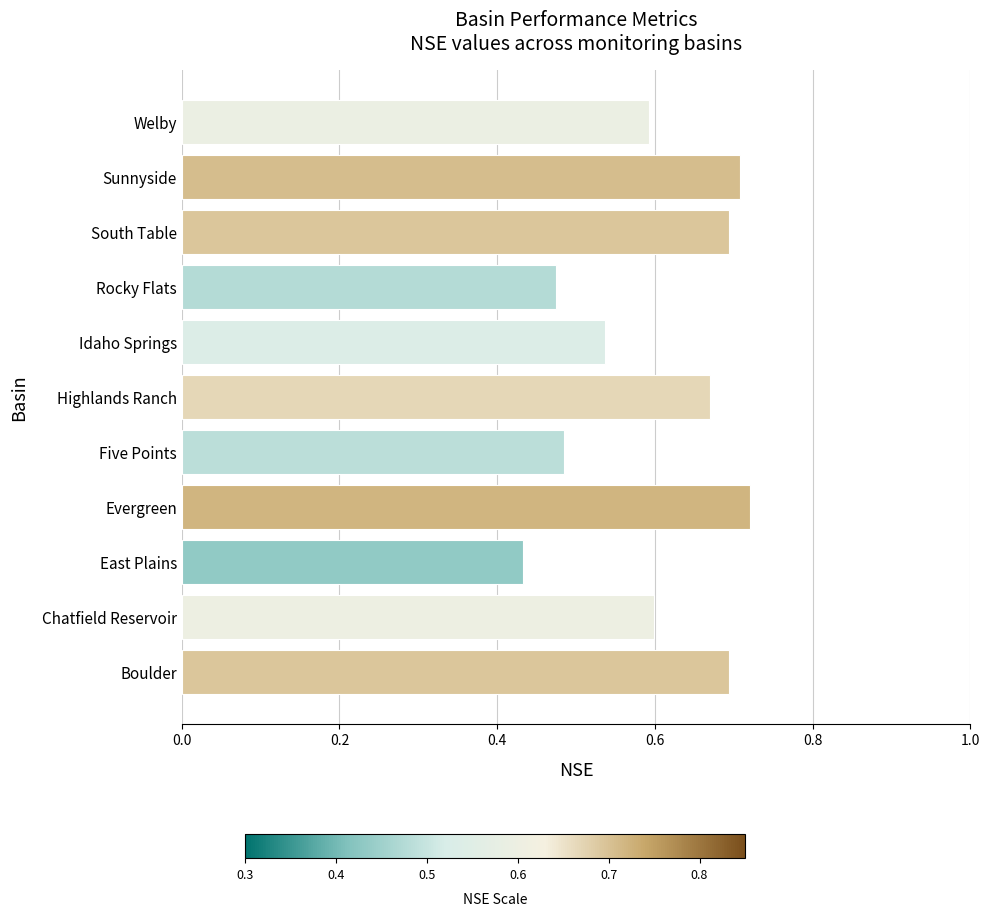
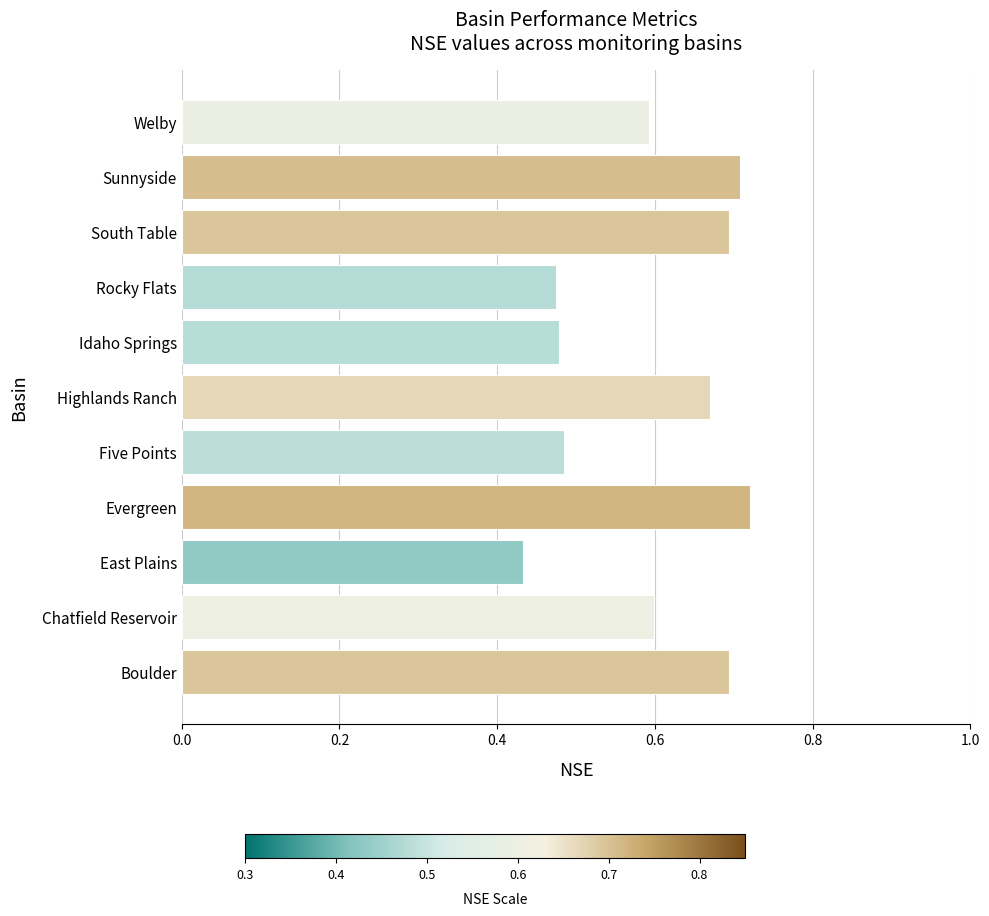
Idaho Springs: 0.54 -> 0.48
